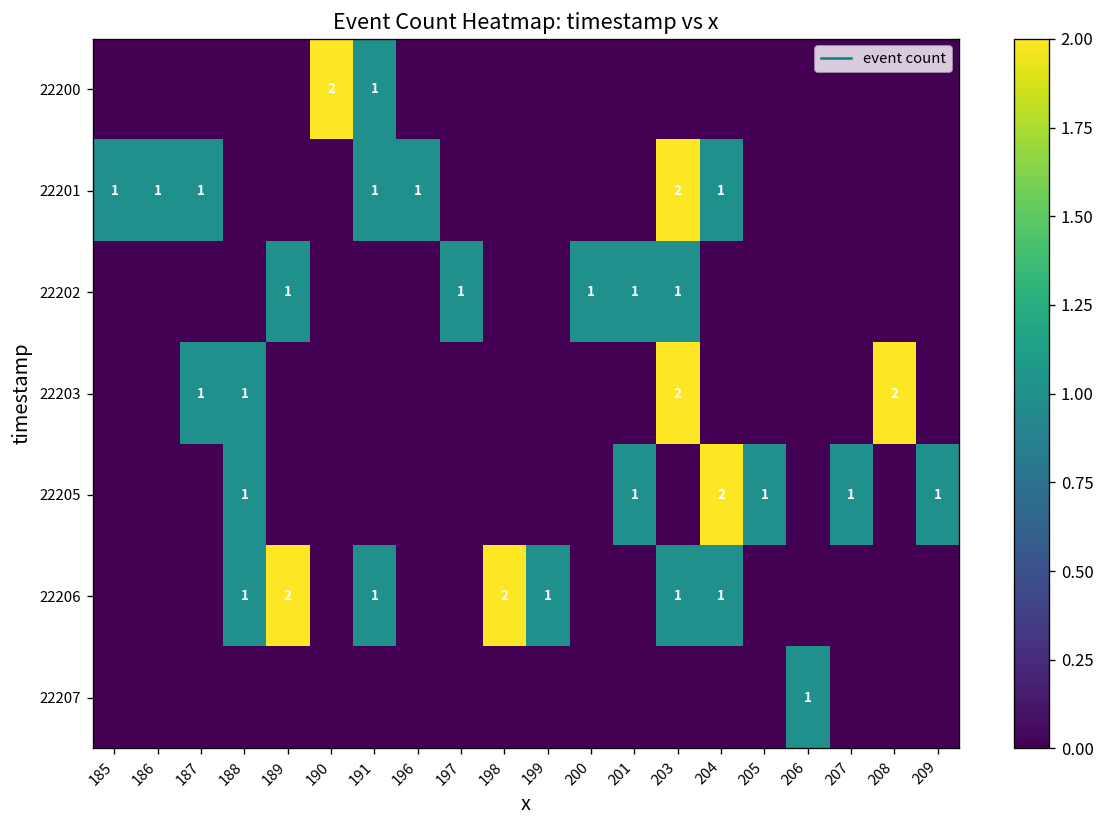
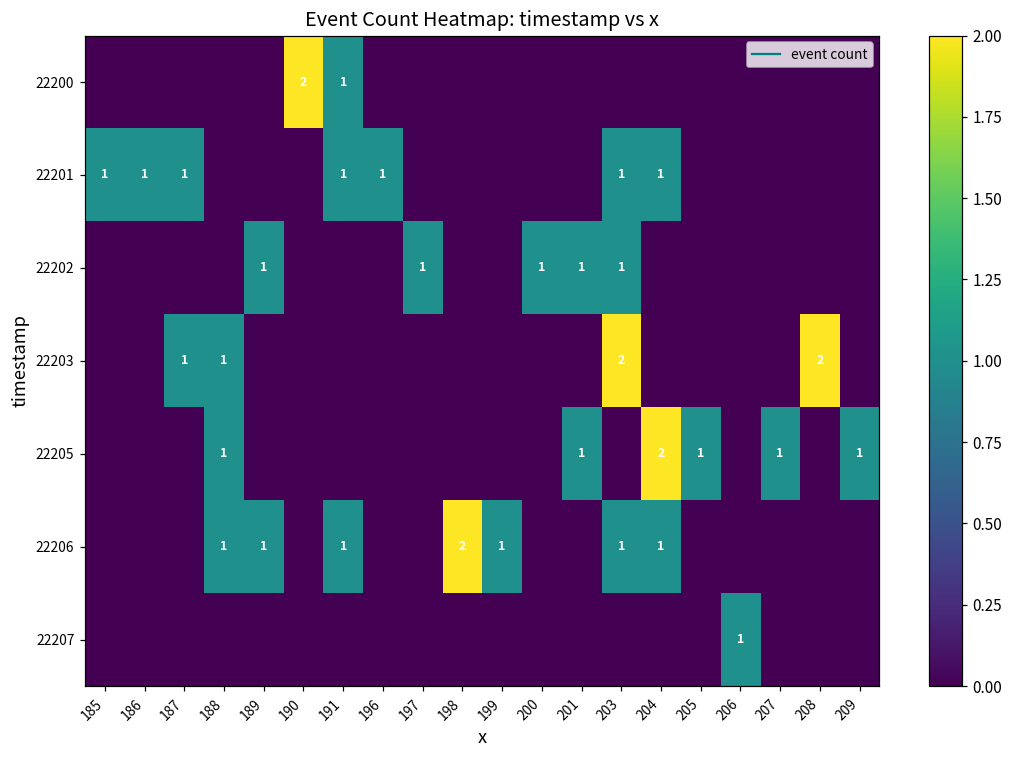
22201, 203: 2 -> 1
22206, 189: 2 -> 1
